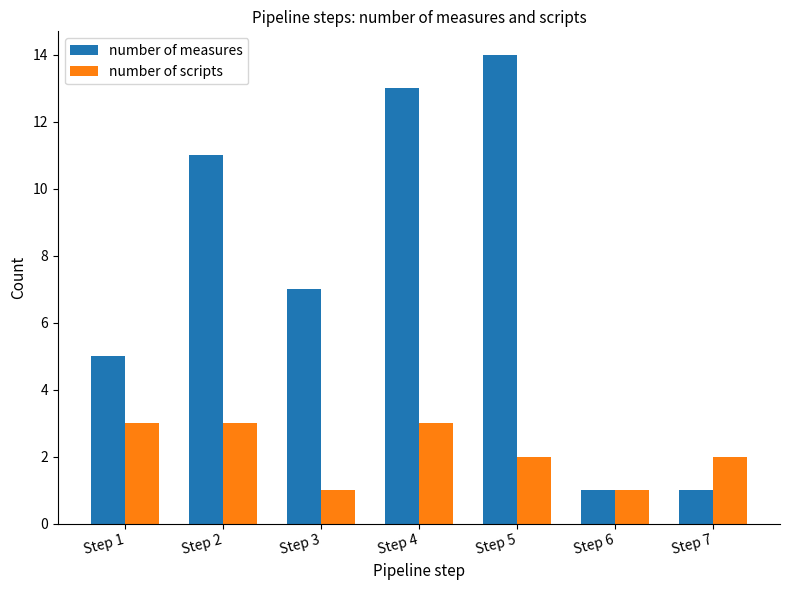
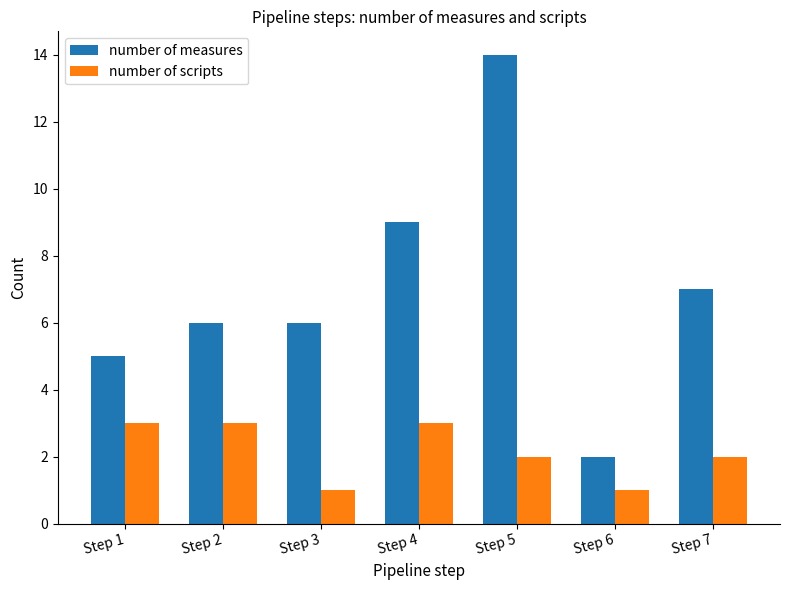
number of measures, Step 2: 11 -> 6
number of measures, Step 3: 7 -> 6
number of measures, Step 4: 13 -> 9
number of measures, Step 6: 1 -> 2
number of measures, Step 7: 1 -> 7
